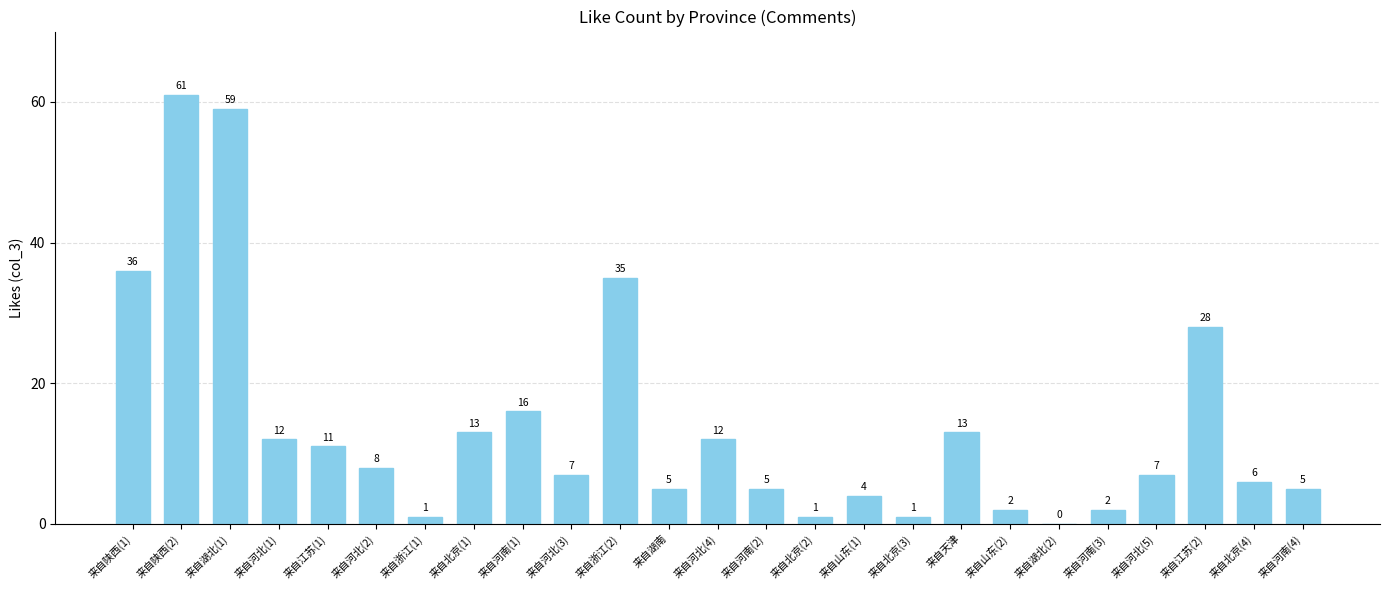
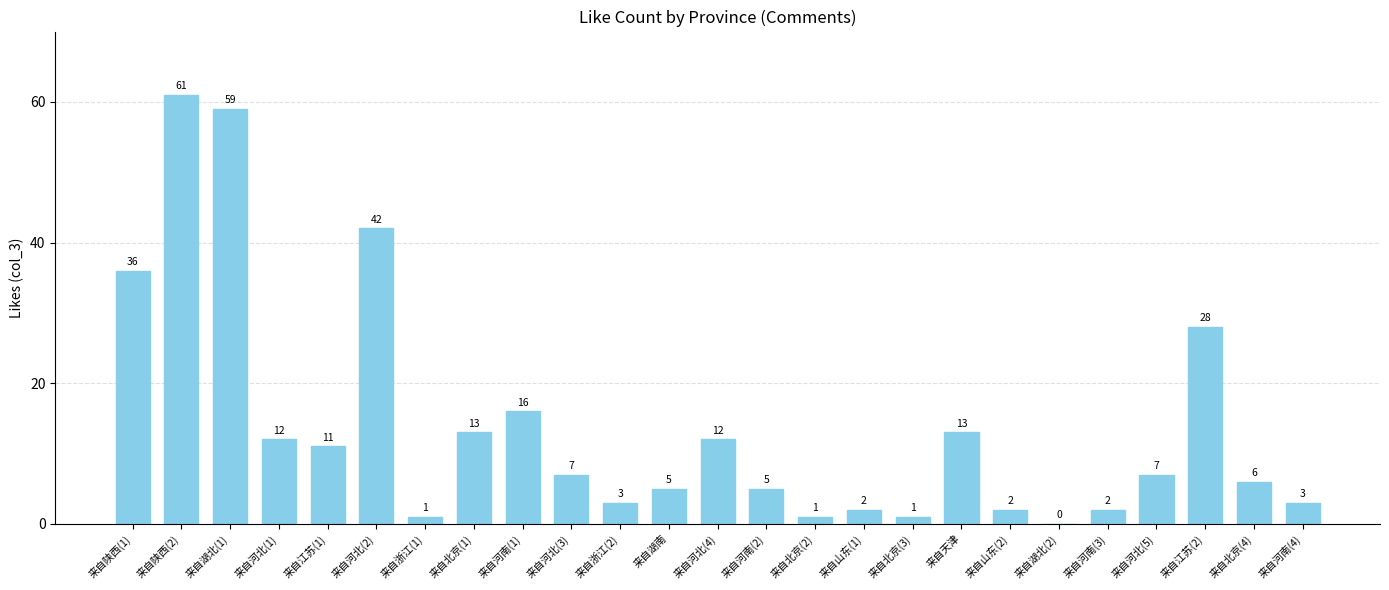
来自河北(2): 8 -> 42
来自浙江(2): 35 -> 3
来自山东(1): 4 -> 2
来自河南(4): 5 -> 3
